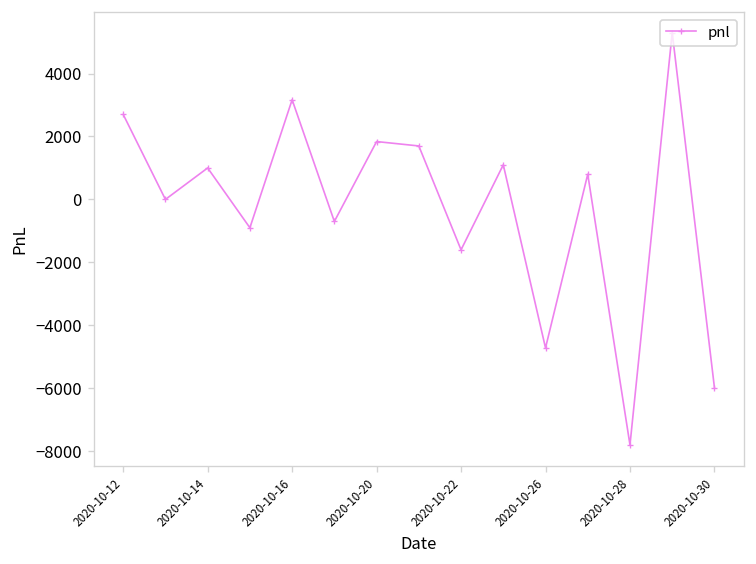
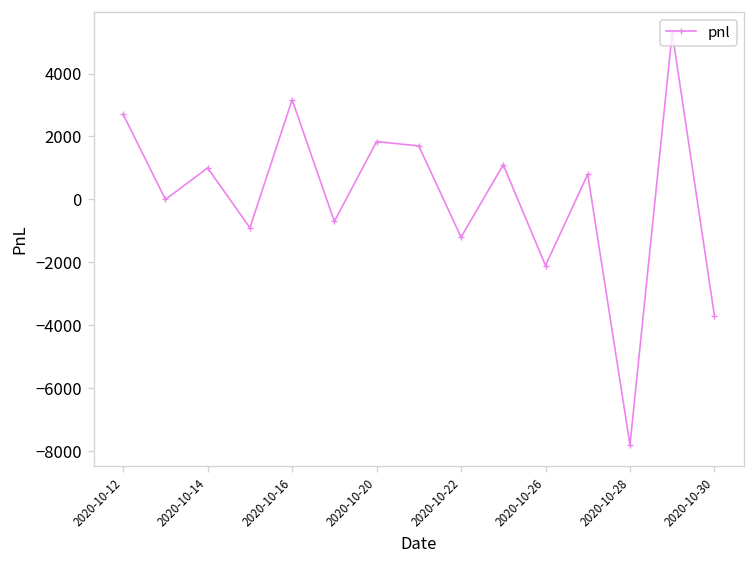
2020-10-22: -1600 -> -1200
2020-10-26: -4700 -> -2100
2020-10-30: -6000 -> -3700
